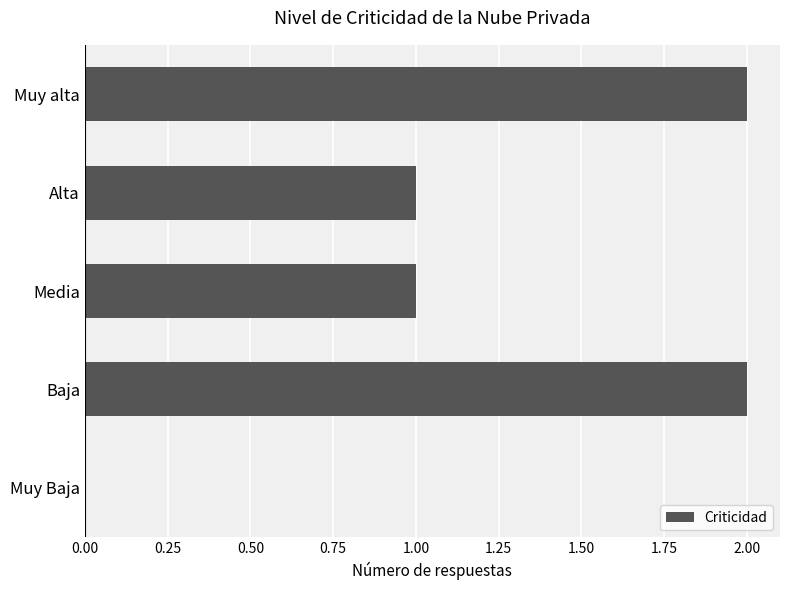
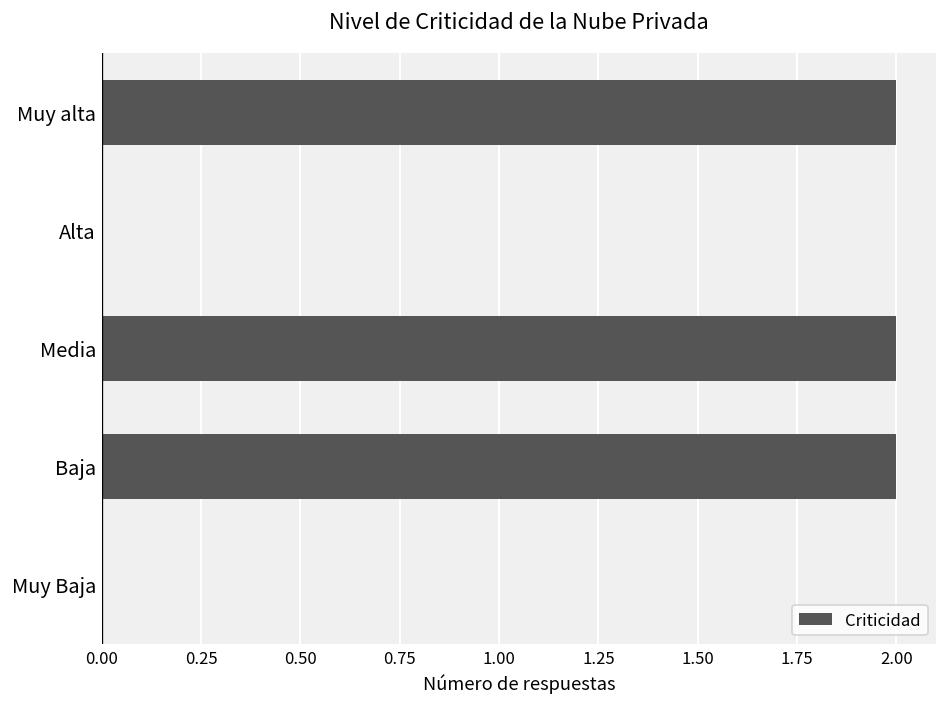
Alta: 1 -> 0
Media: 1 -> 2
